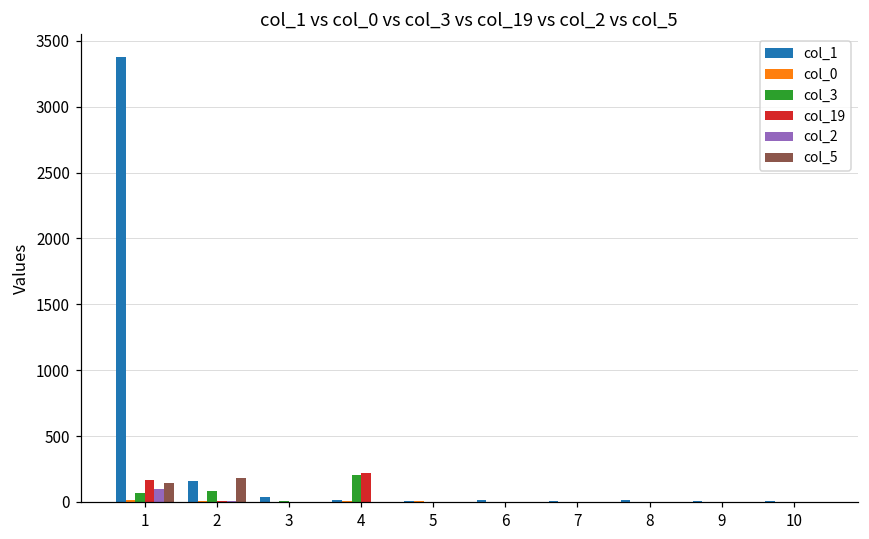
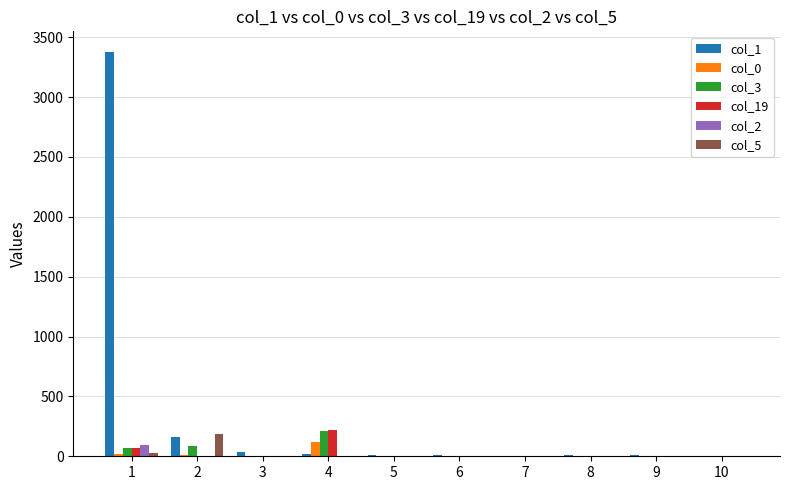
col_19, 1: 160 -> 70
col_5, 1: 150 -> 30
col_0, 4: 0 -> 120
